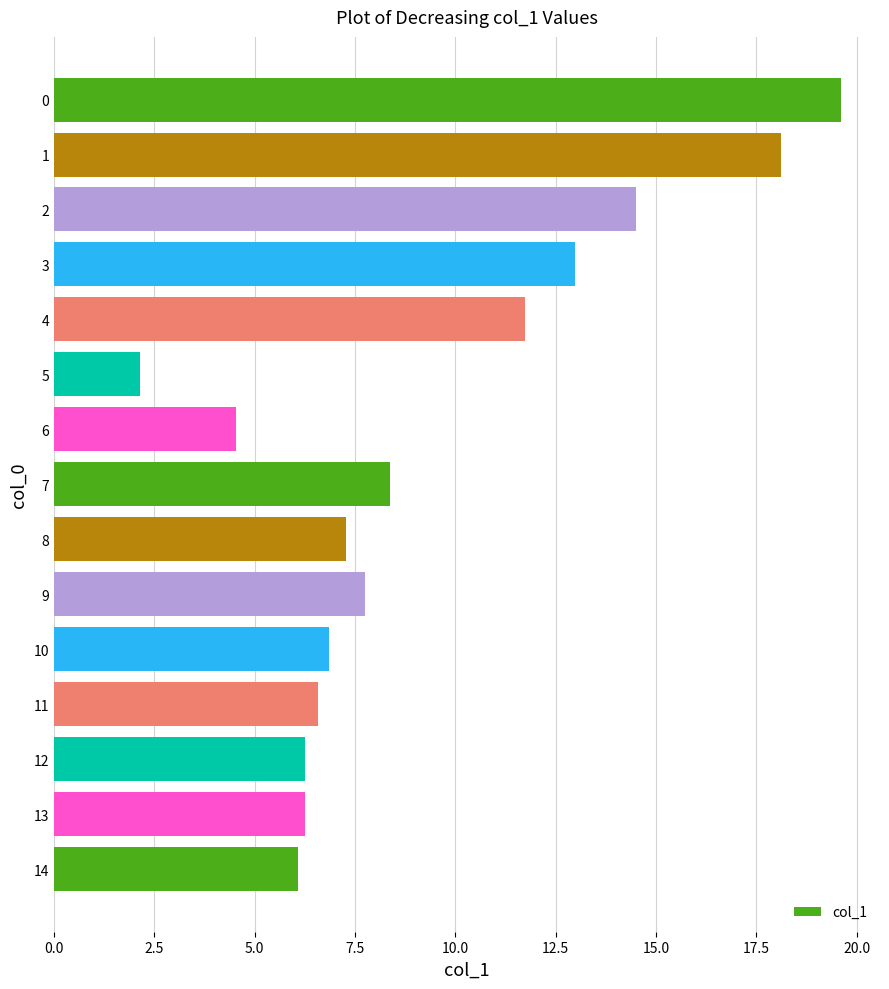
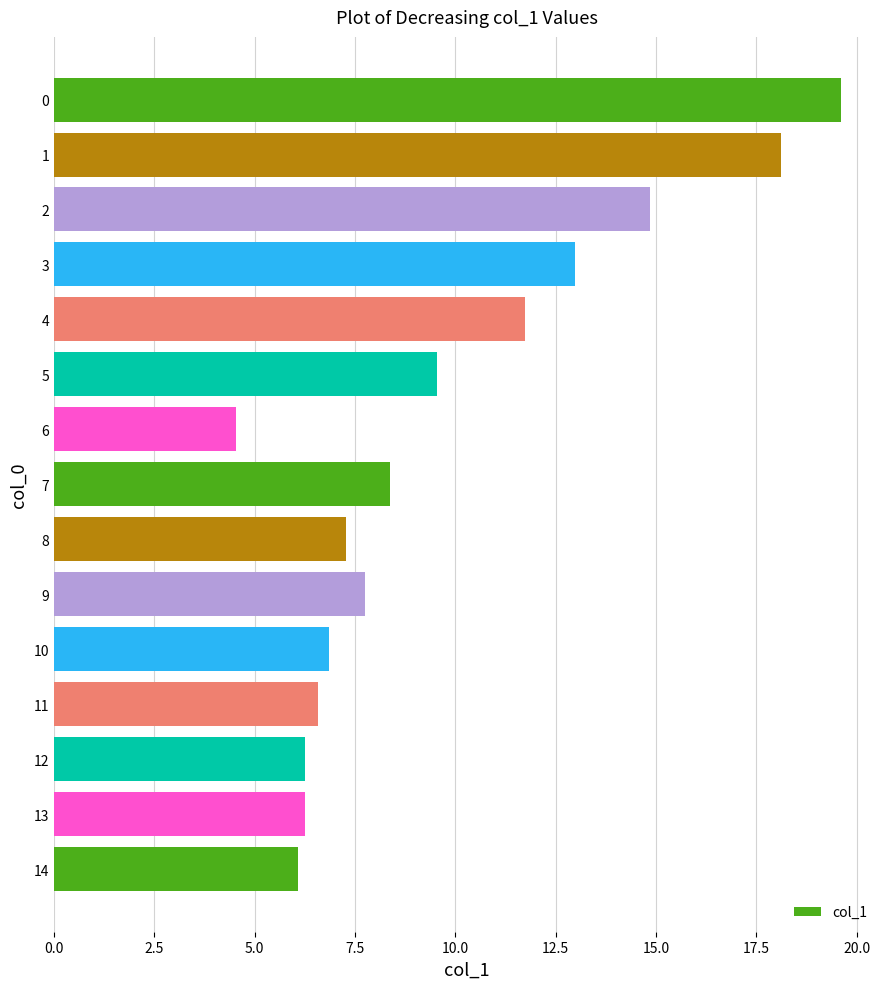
2: 14.5 -> 14.9
5: 2.1 -> 9.5
